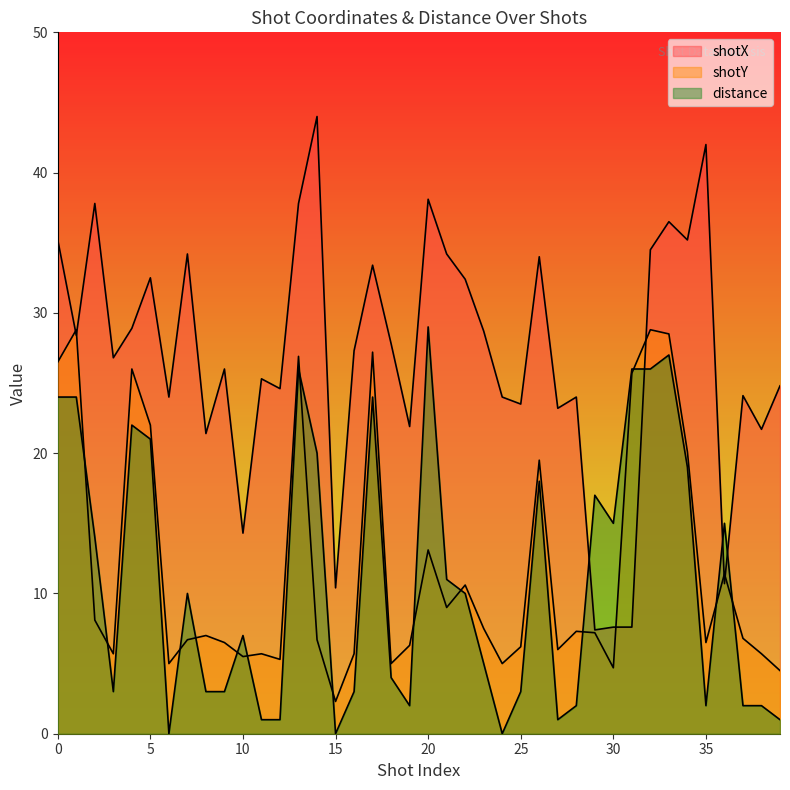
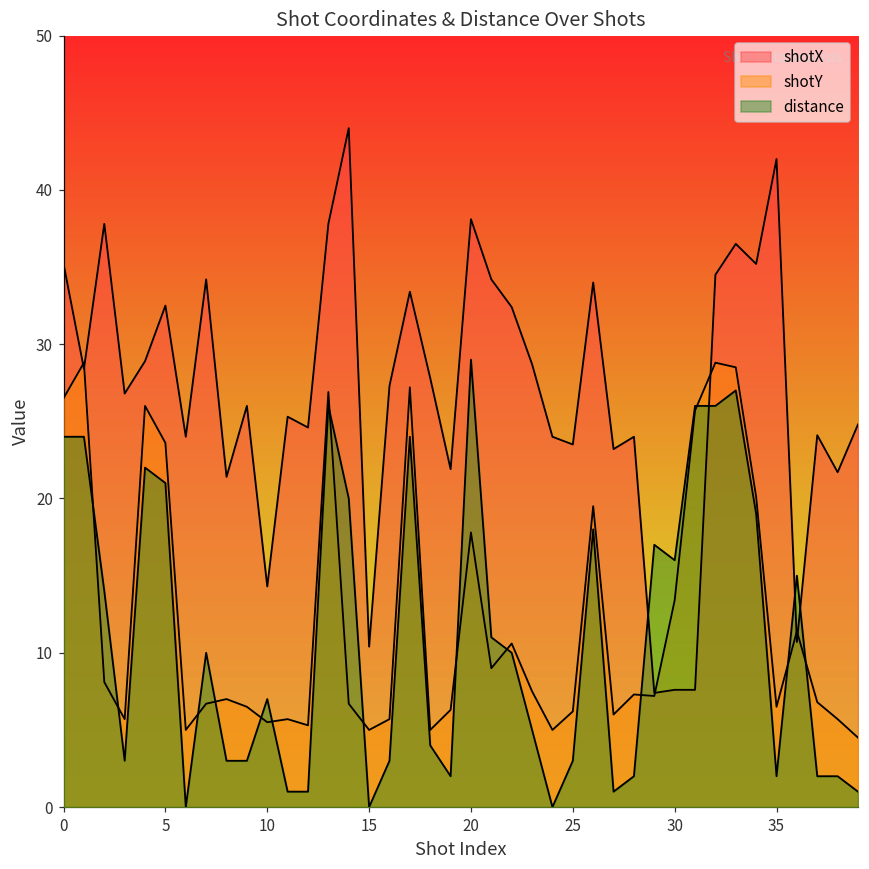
shotY, 5: 22.0 -> 23.6
shotY, 15: 2.3 -> 5.0
shotY, 20: 13.1 -> 17.8
shotY, 30: 4.7 -> 13.4
distance, 30: 15 -> 16
